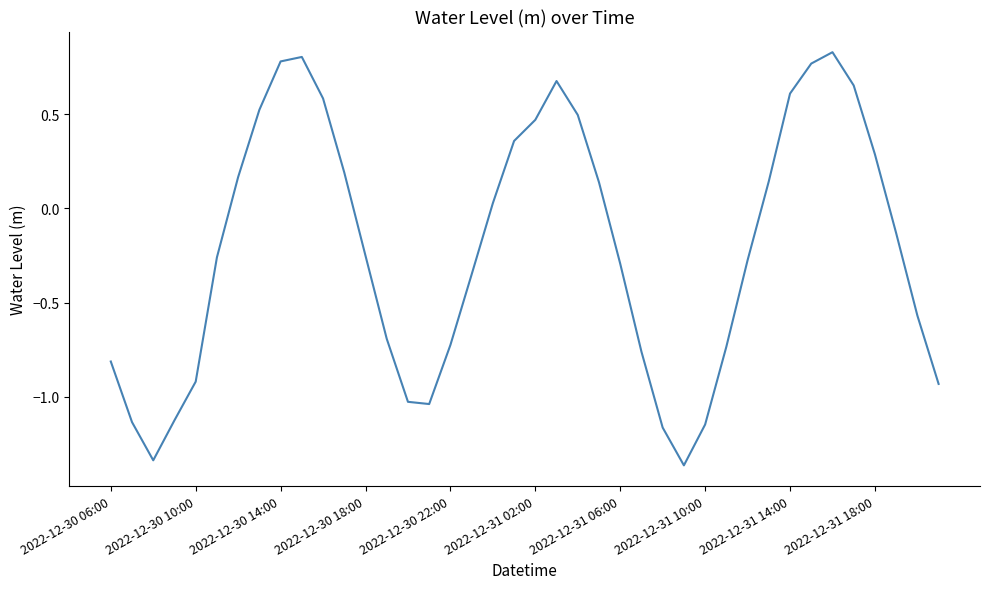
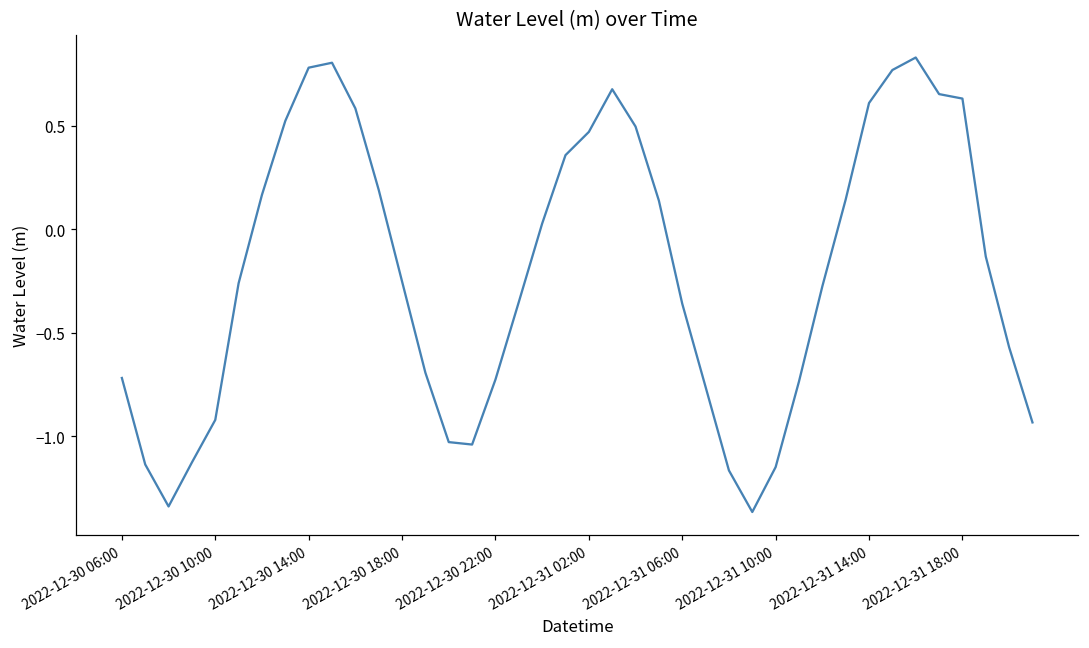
2022-12-30 06:00: -0.81 -> -0.72
2022-12-31 06:00: -0.29 -> -0.36
2022-12-31 18:00: 0.29 -> 0.63
